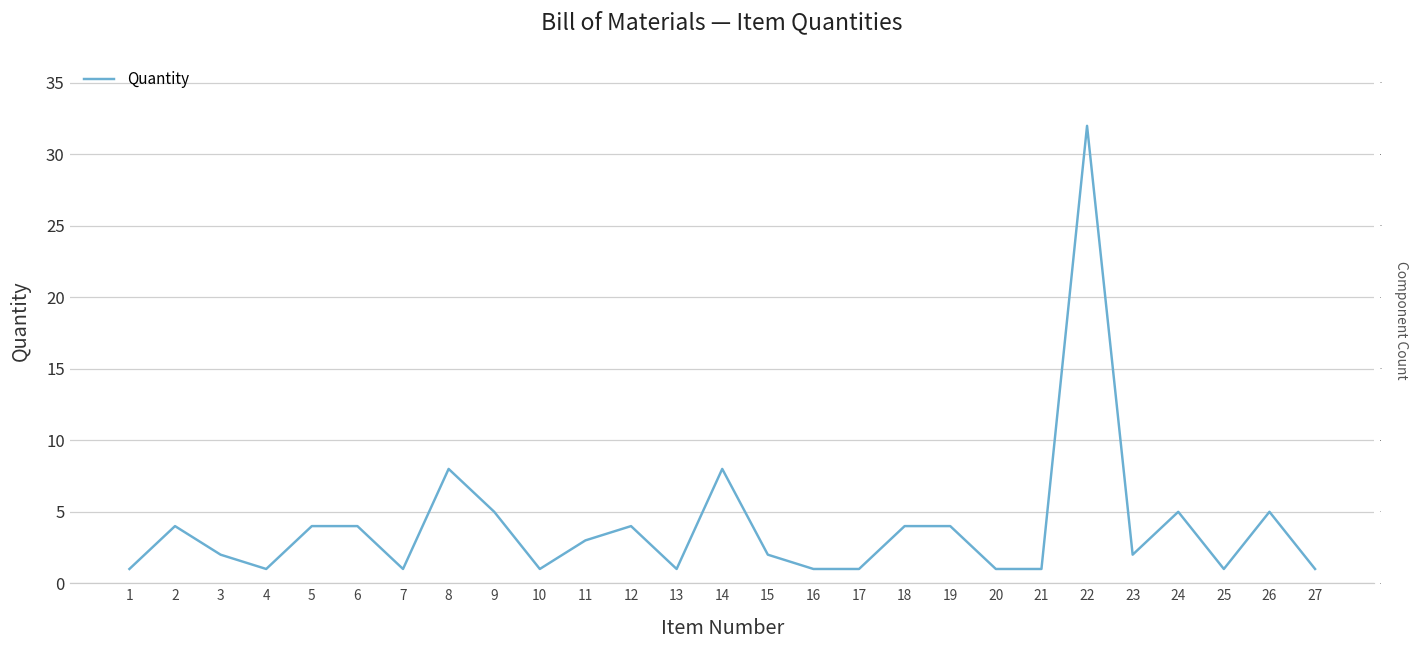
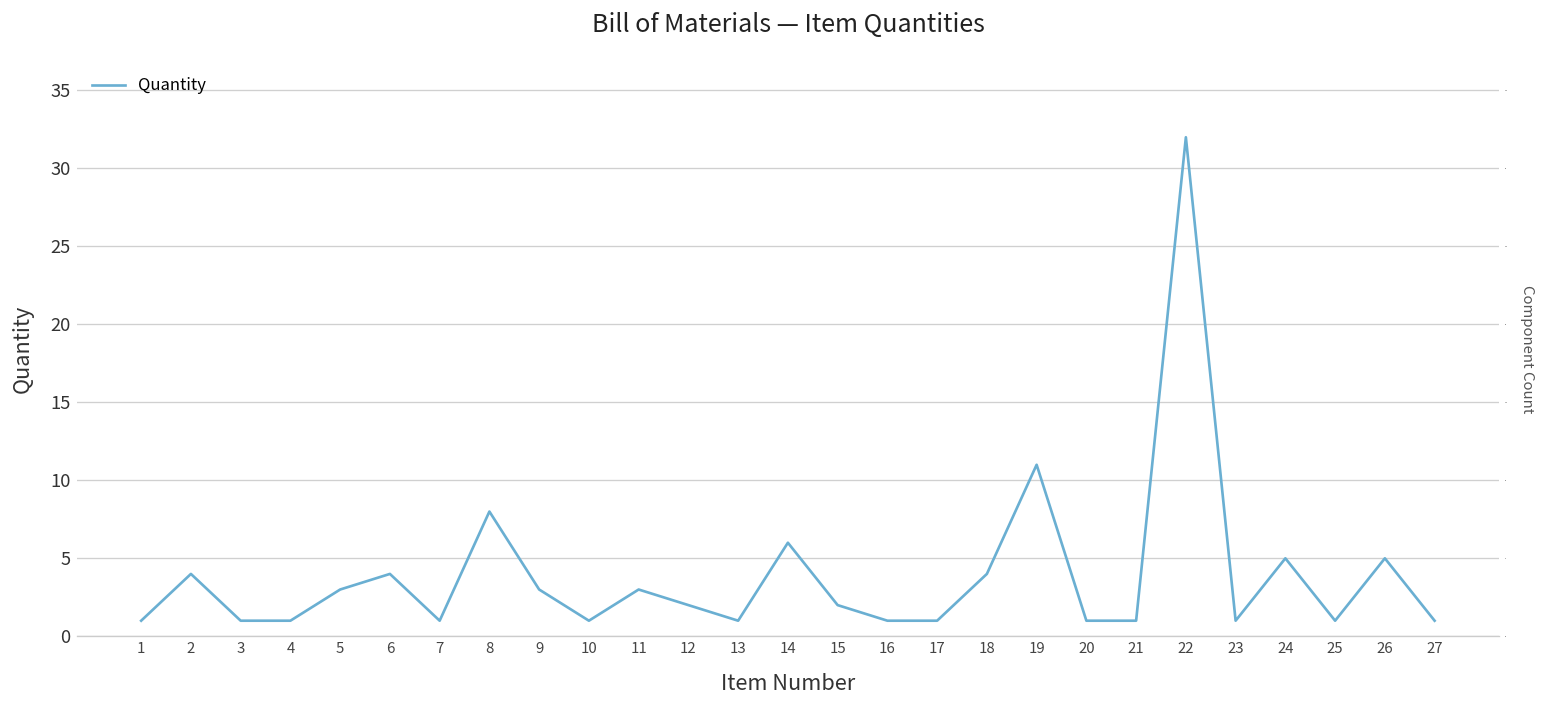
3: 2 -> 1
5: 4 -> 3
9: 5 -> 3
12: 4 -> 2
14: 8 -> 6
19: 4 -> 11
23: 2 -> 1
